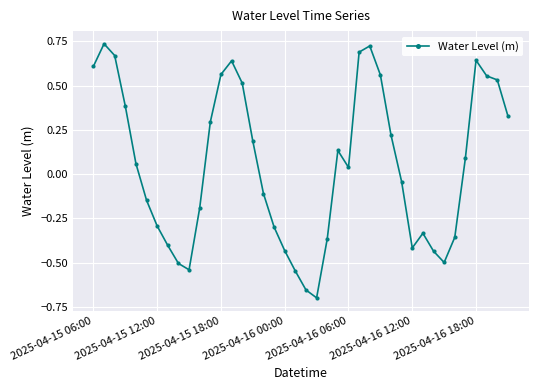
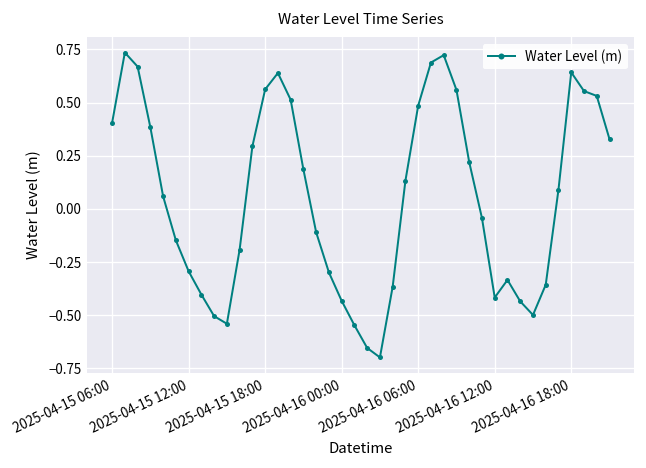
2025-04-15 06:00: 0.61 -> 0.40
2025-04-16 06:00: 0.04 -> 0.49
